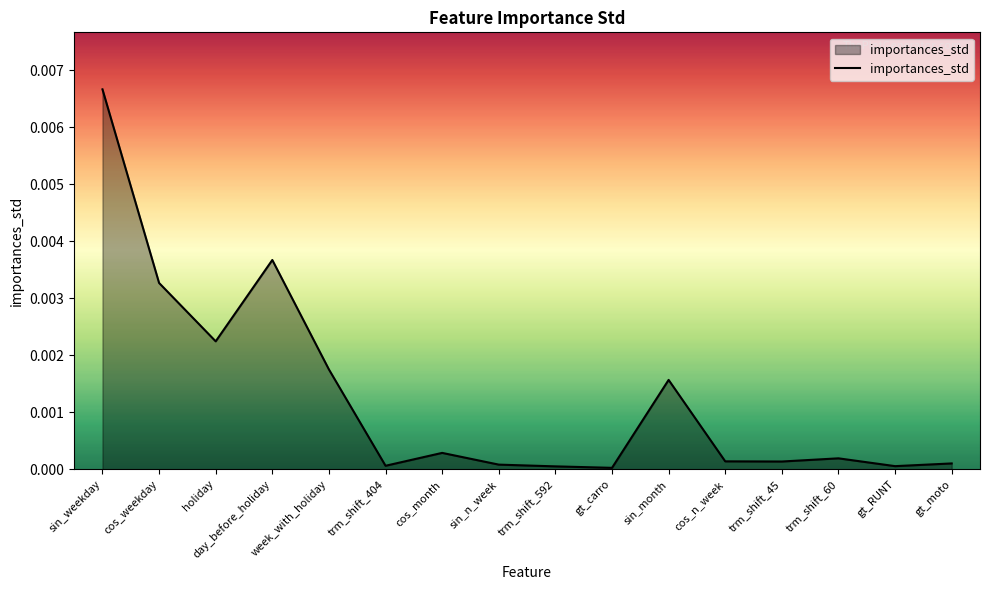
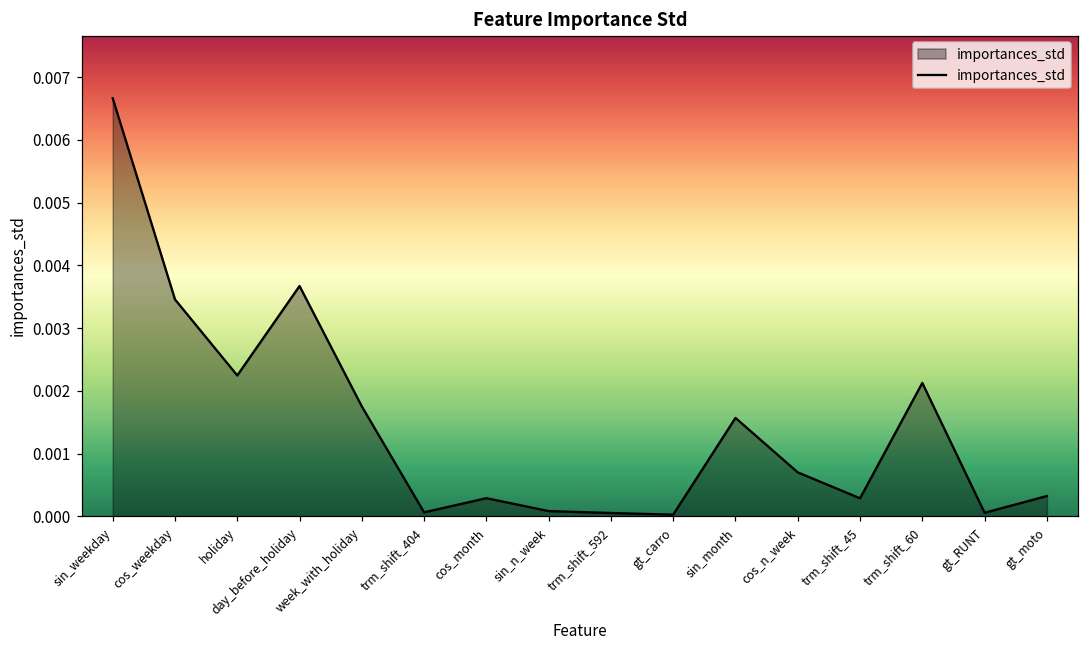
cos_weekday: 0.0033 -> 0.0035
cos_n_week: 0.0001 -> 0.0007
trm_shift_45: 0.0001 -> 0.0003
trm_shift_60: 0.0002 -> 0.0021
gt_moto: 0.0001 -> 0.0003
